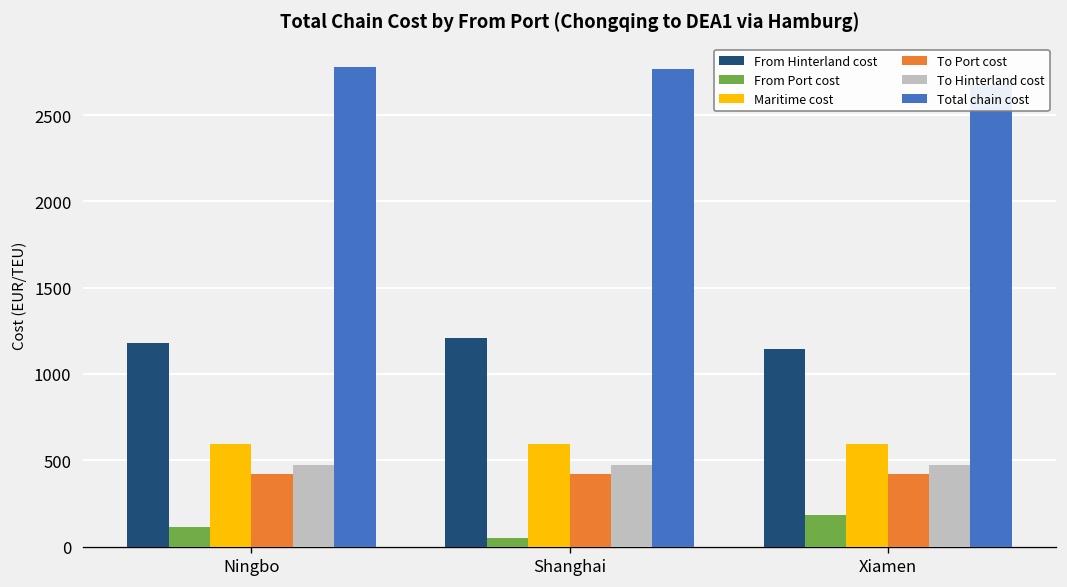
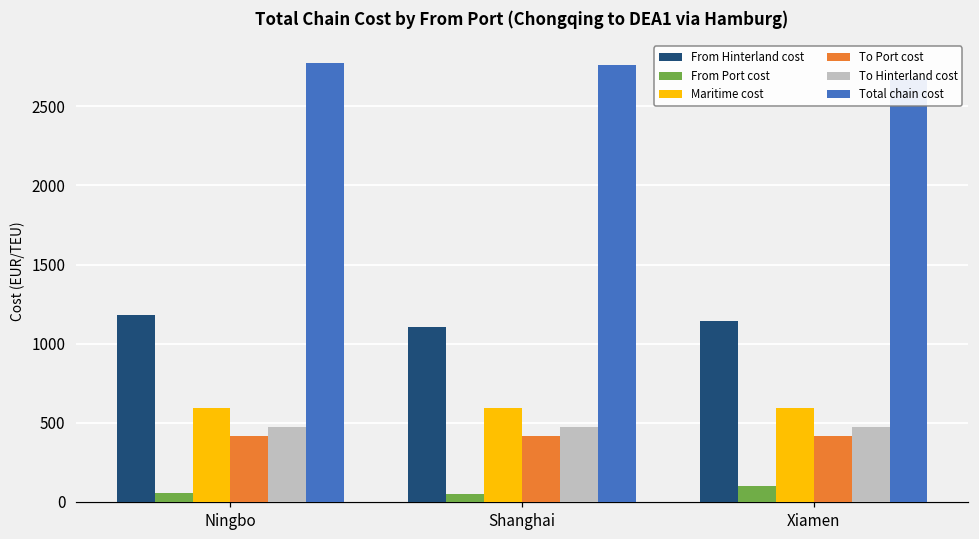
From Port cost, Ningbo: 110 -> 50
From Hinterland cost, Shanghai: 1210 -> 1100
From Port cost, Xiamen: 180 -> 100
